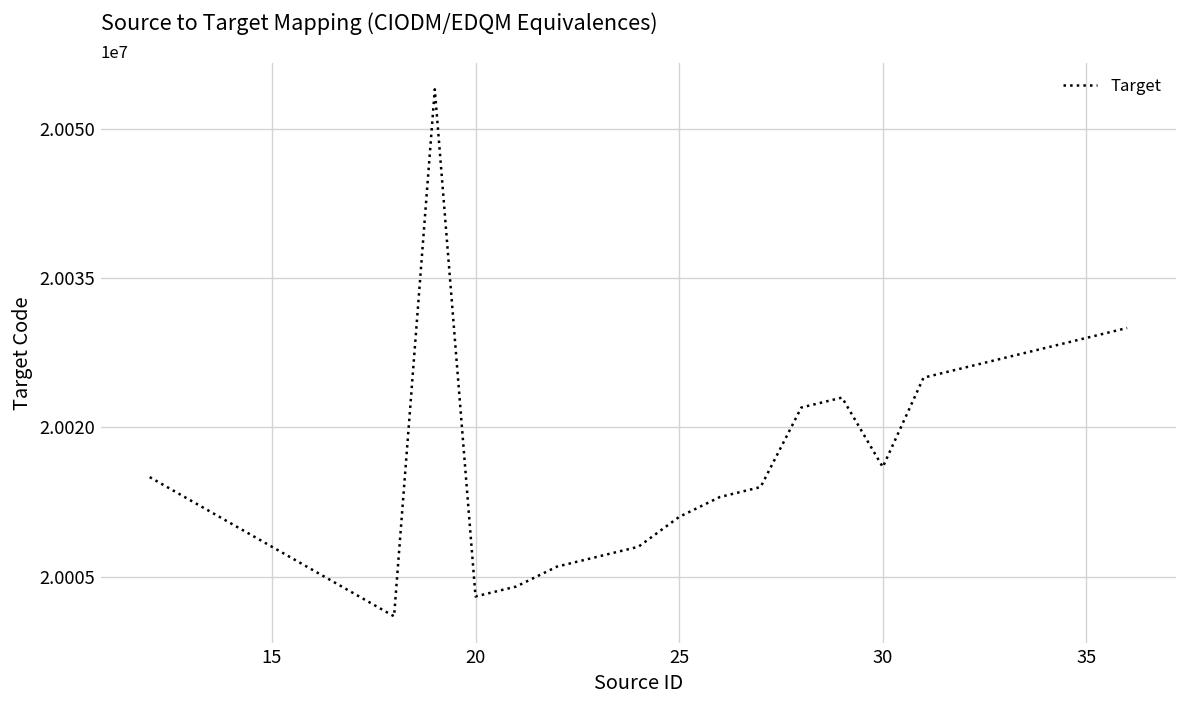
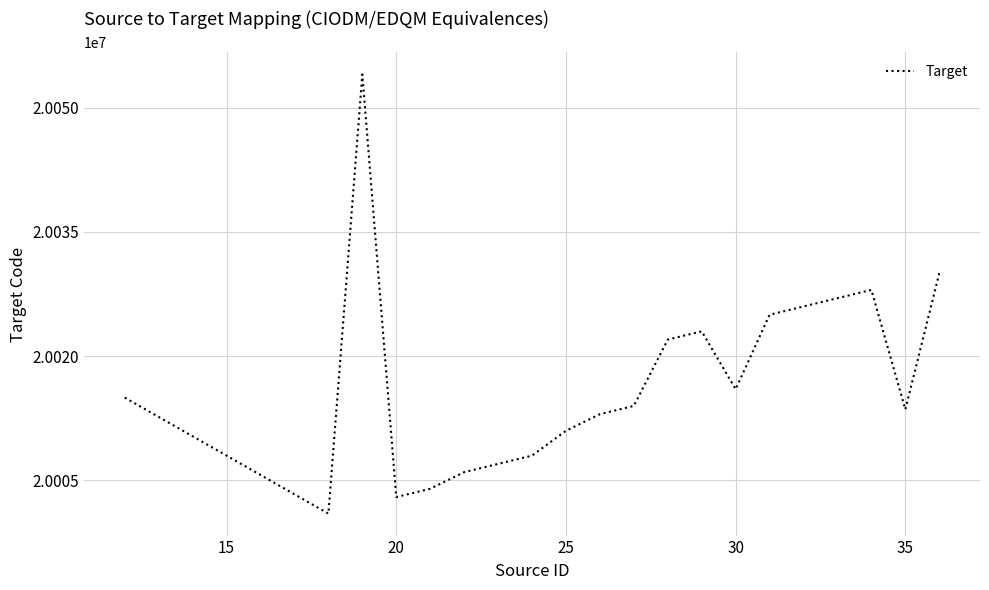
35: 20029000 -> 20014000
